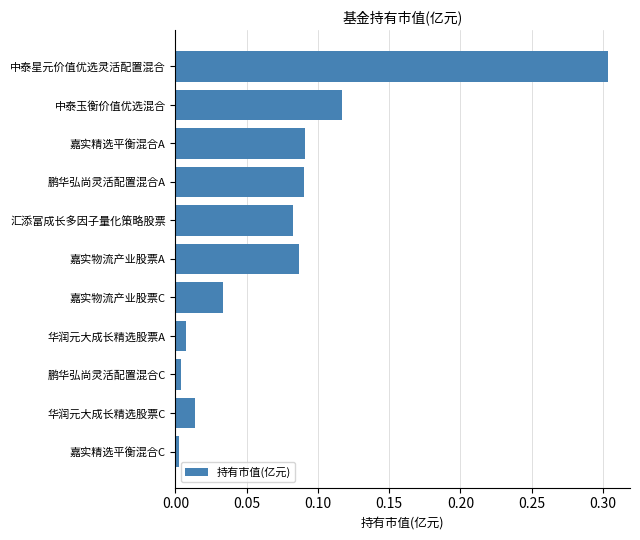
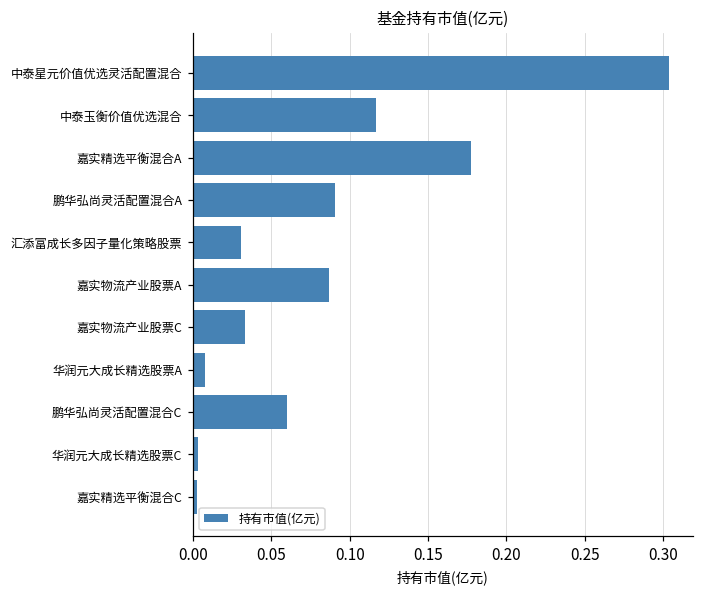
嘉实精选平衡混合A: 0.091 -> 0.177
汇添富成长多因子量化策略股票: 0.082 -> 0.031
鹏华弘尚灵活配置混合C: 0.004 -> 0.060
华润元大成长精选股票C: 0.014 -> 0.003
